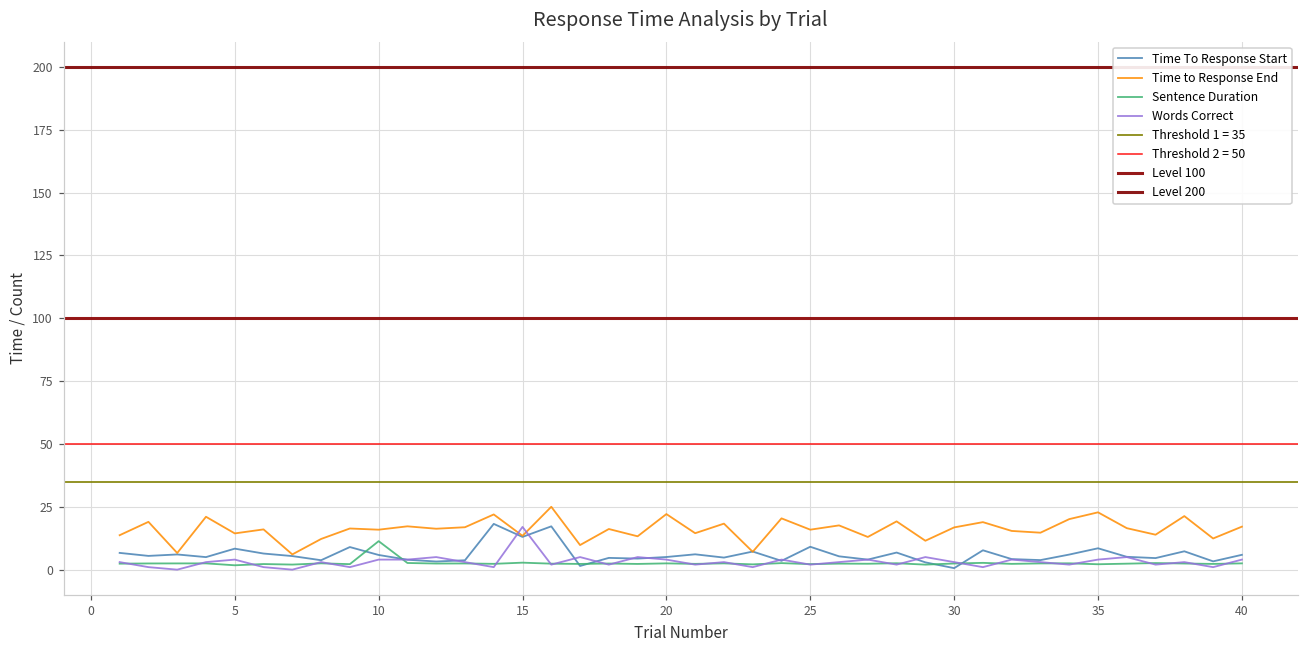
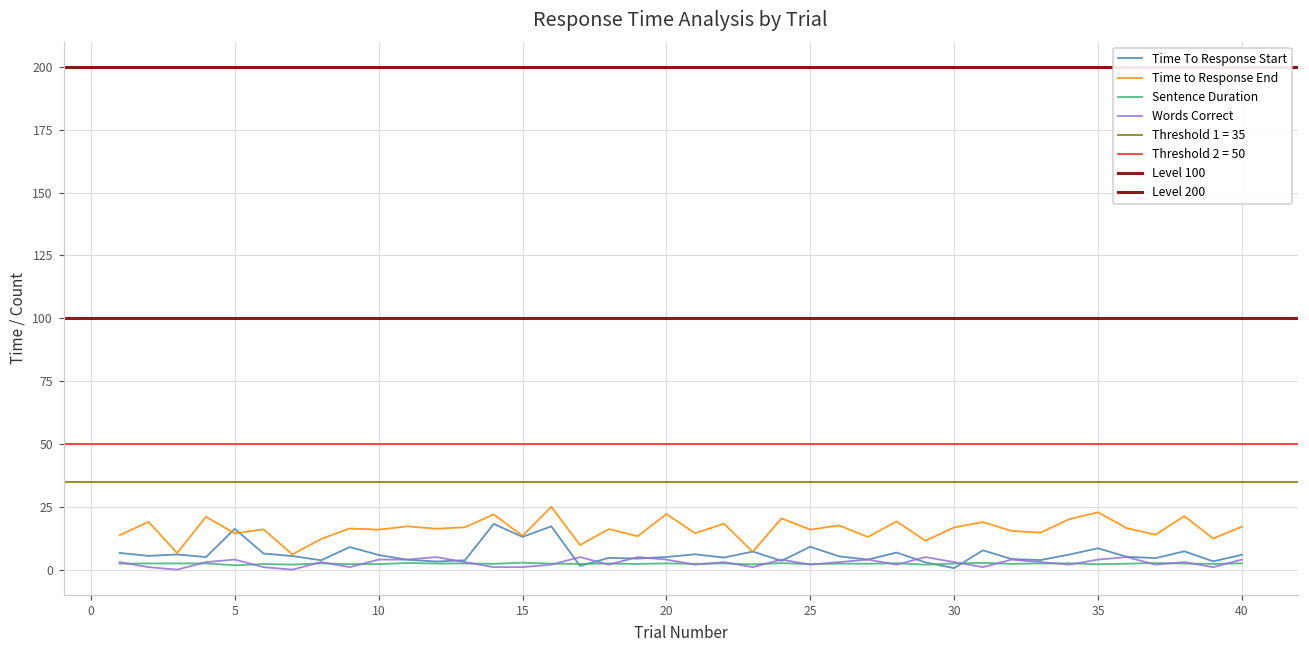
Time To Response Start, 5: 8 -> 16
Sentence Duration, 10: 11 -> 2
Words Correct, 15: 17 -> 1
